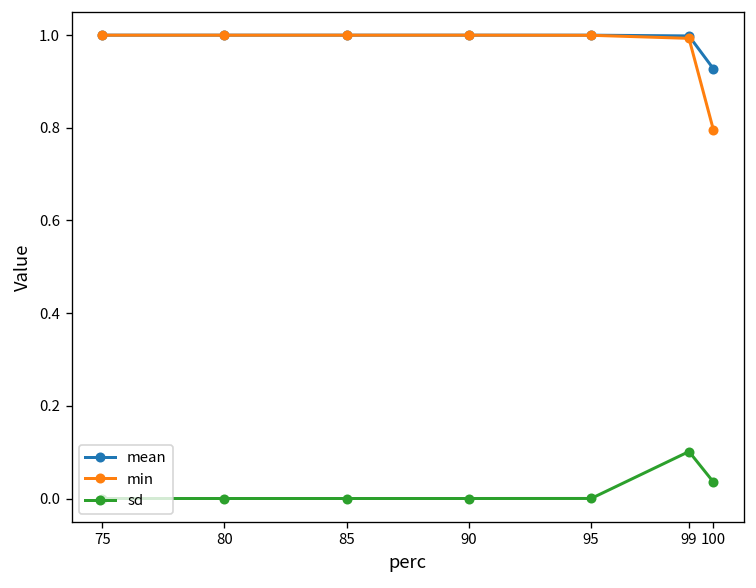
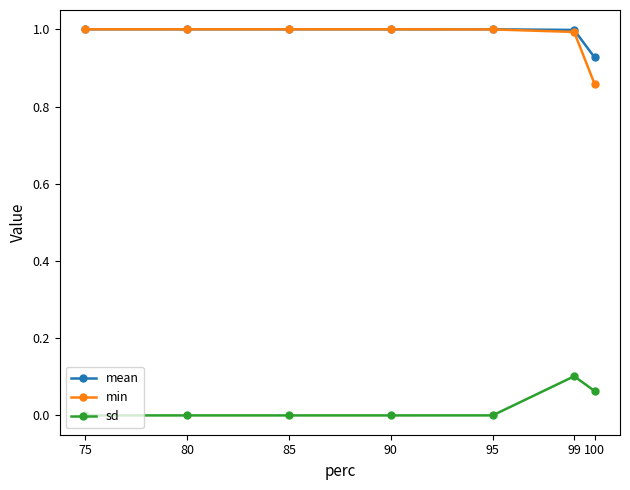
min, 100: 0.80 -> 0.86
sd, 100: 0.04 -> 0.06
